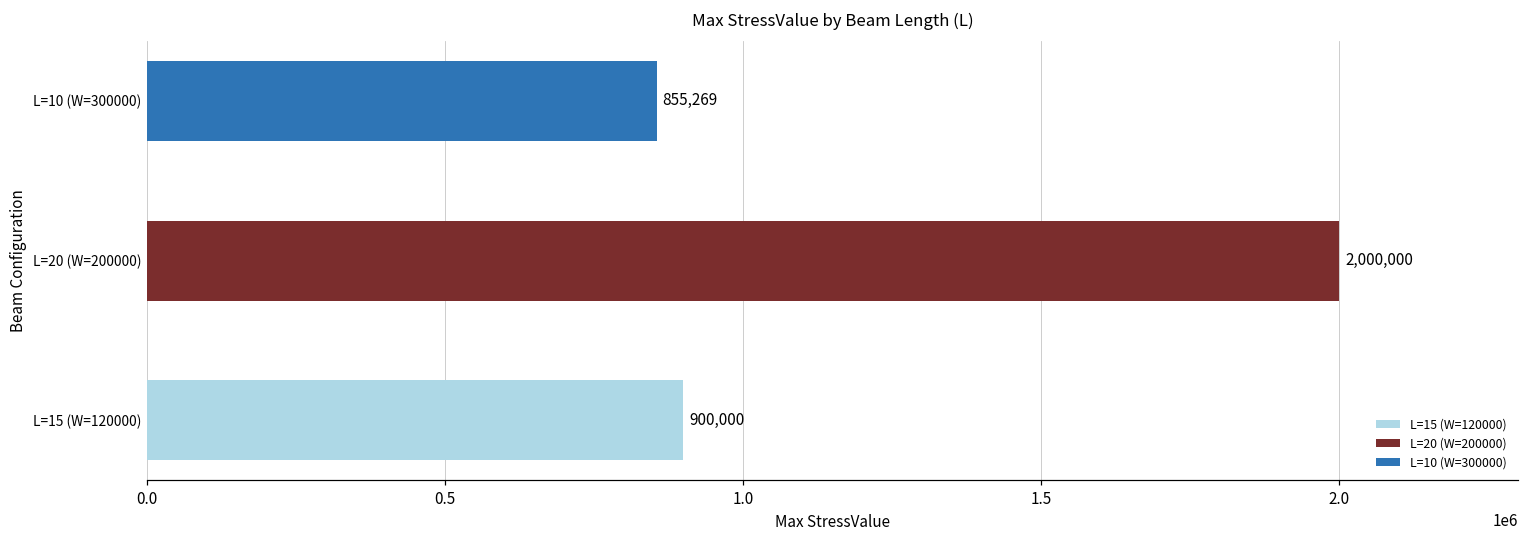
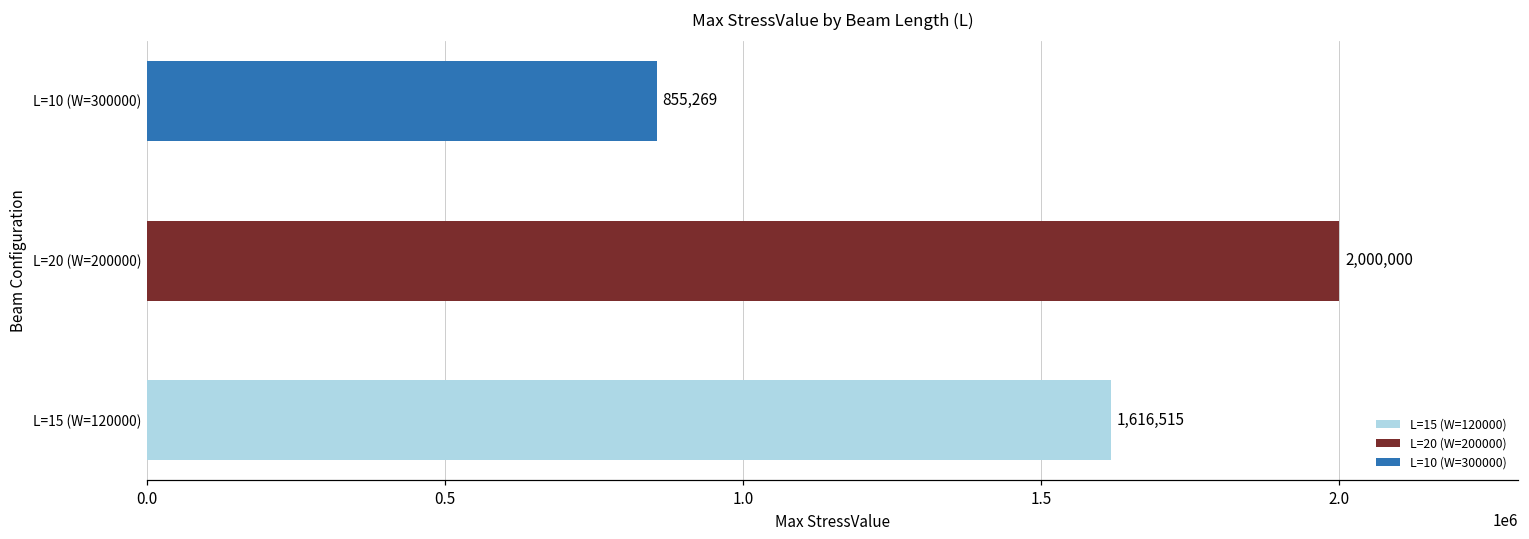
L=15 (W=120000): 900,000 -> 1,616,515
